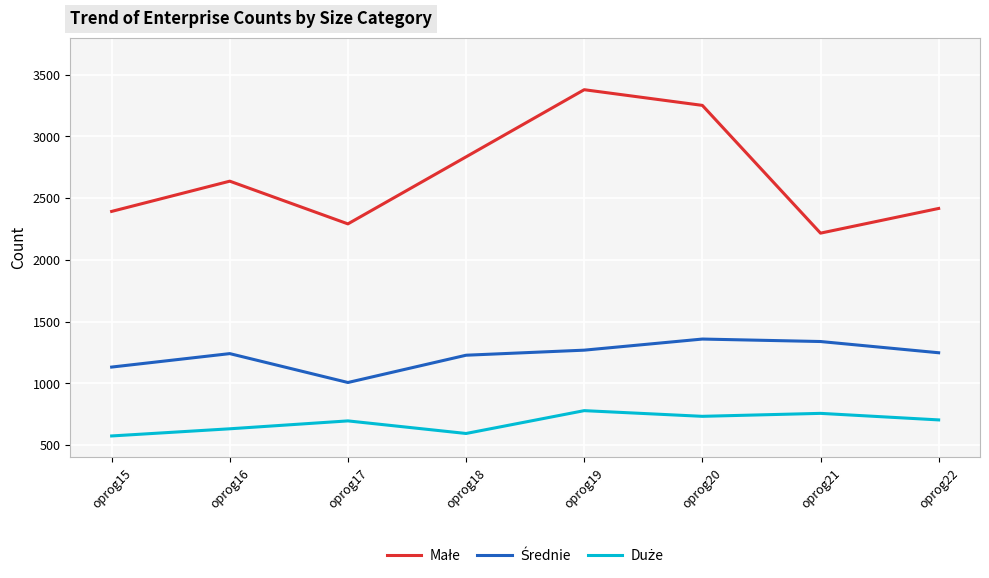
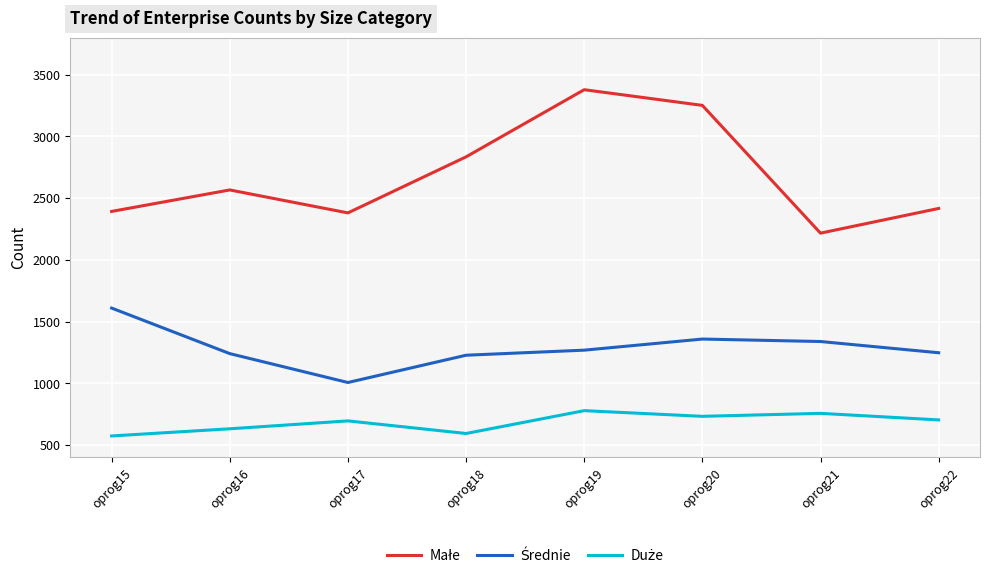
Średnie, oprog15: 1130 -> 1610
Małe, oprog16: 2640 -> 2570
Małe, oprog17: 2290 -> 2380
